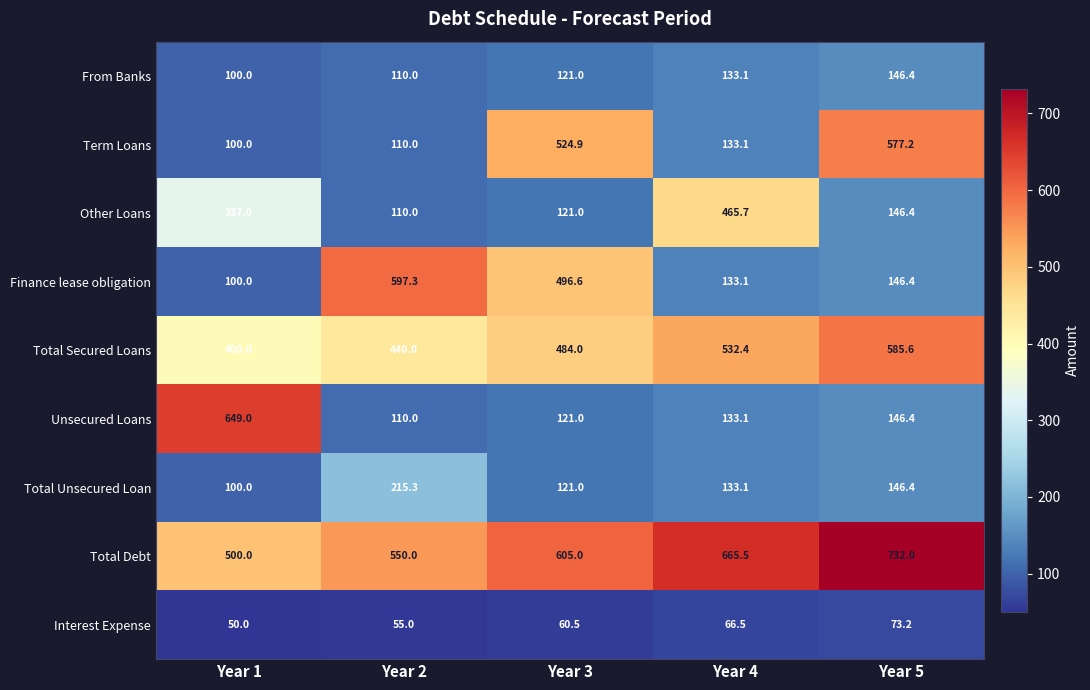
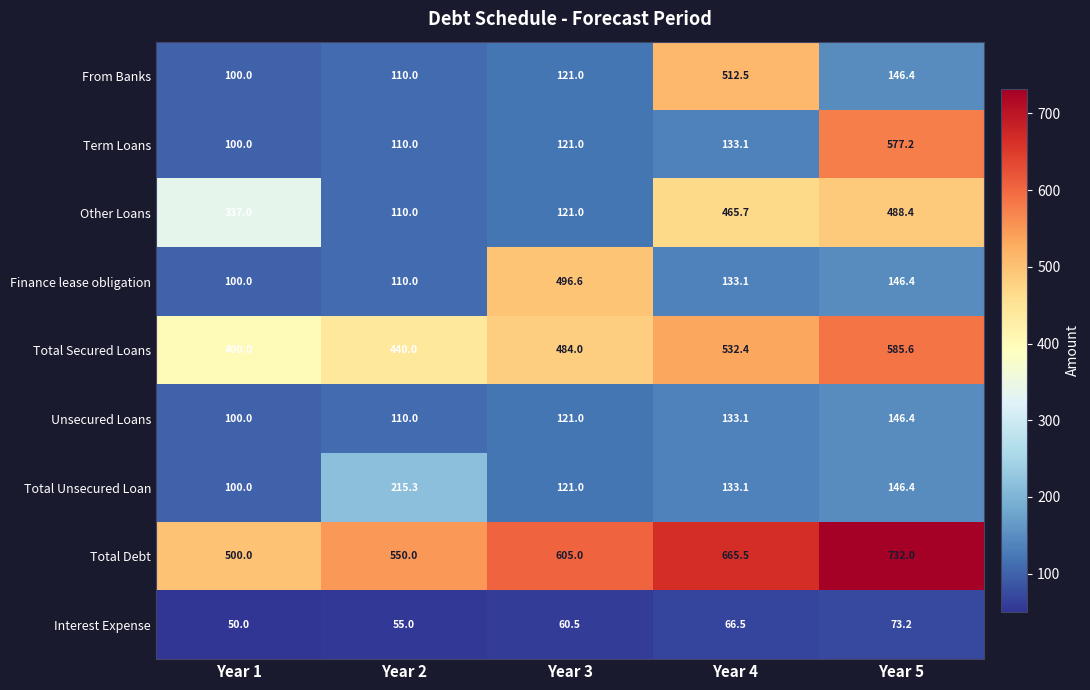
From Banks, Year 4: 133.1 -> 512.5
Term Loans, Year 3: 524.9 -> 121.0
Other Loans, Year 5: 146.4 -> 488.4
Finance lease obligation, Year 2: 597.3 -> 110.0
Unsecured Loans, Year 1: 649.0 -> 100.0
